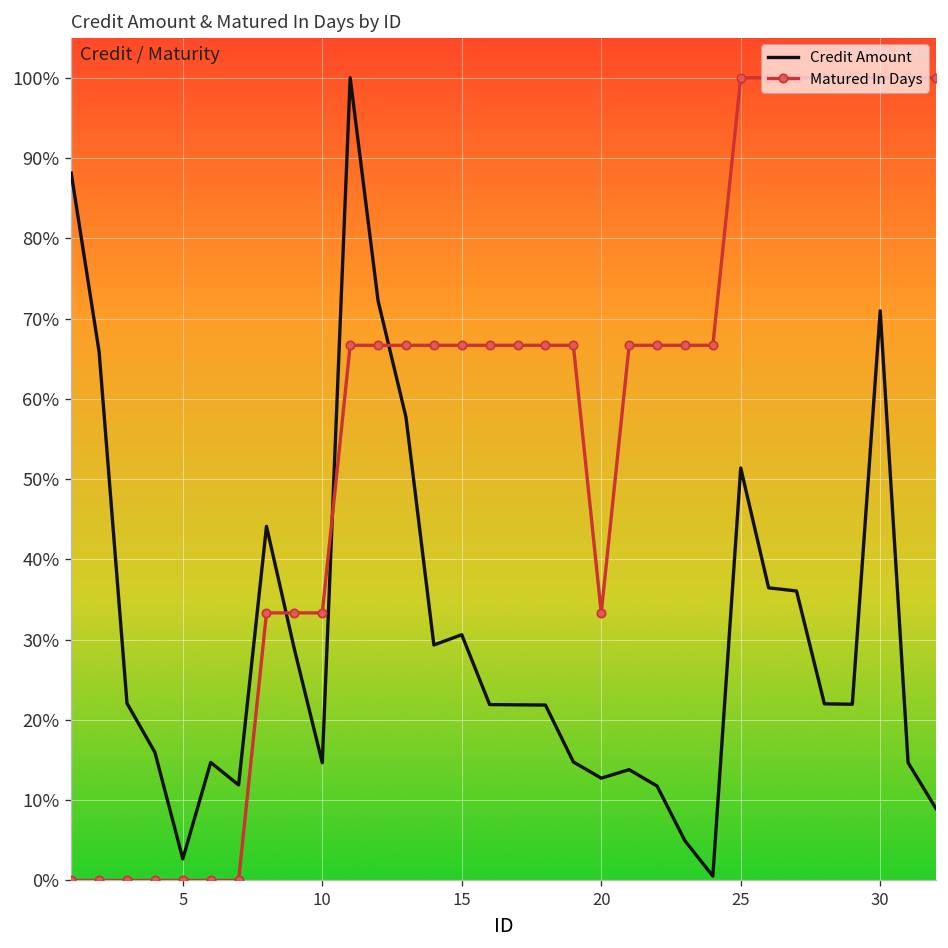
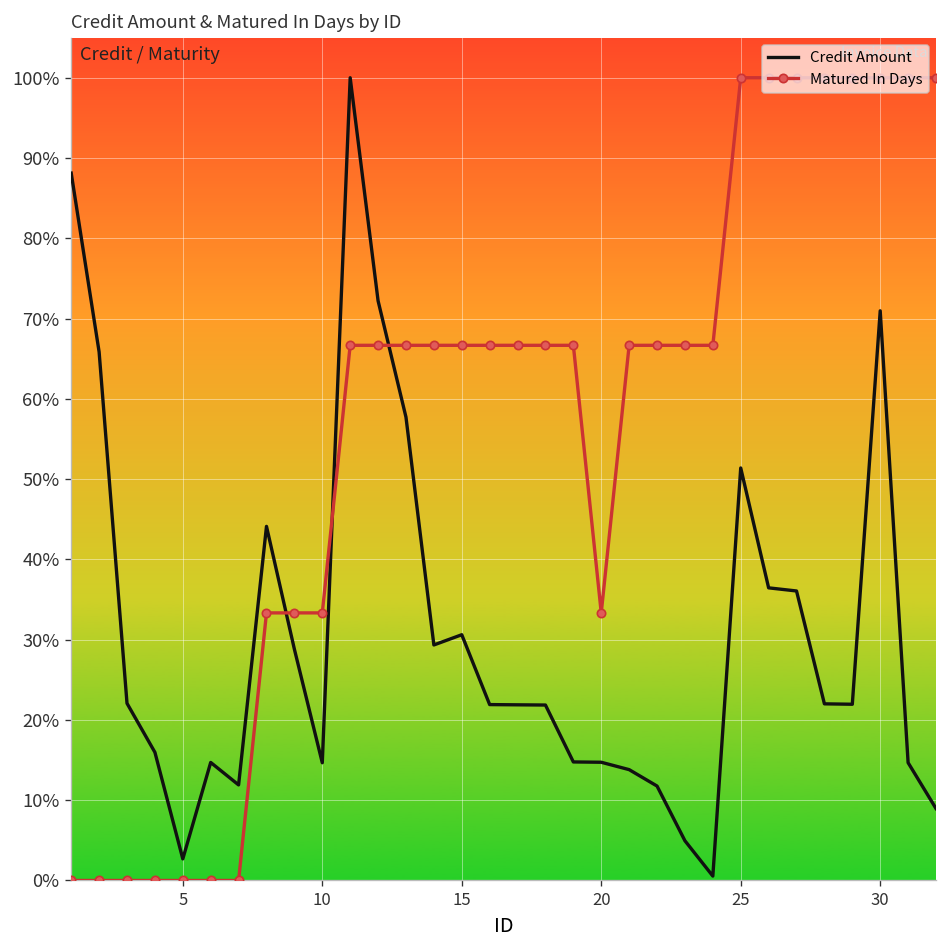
Credit Amount, 20: 13% -> 15%
